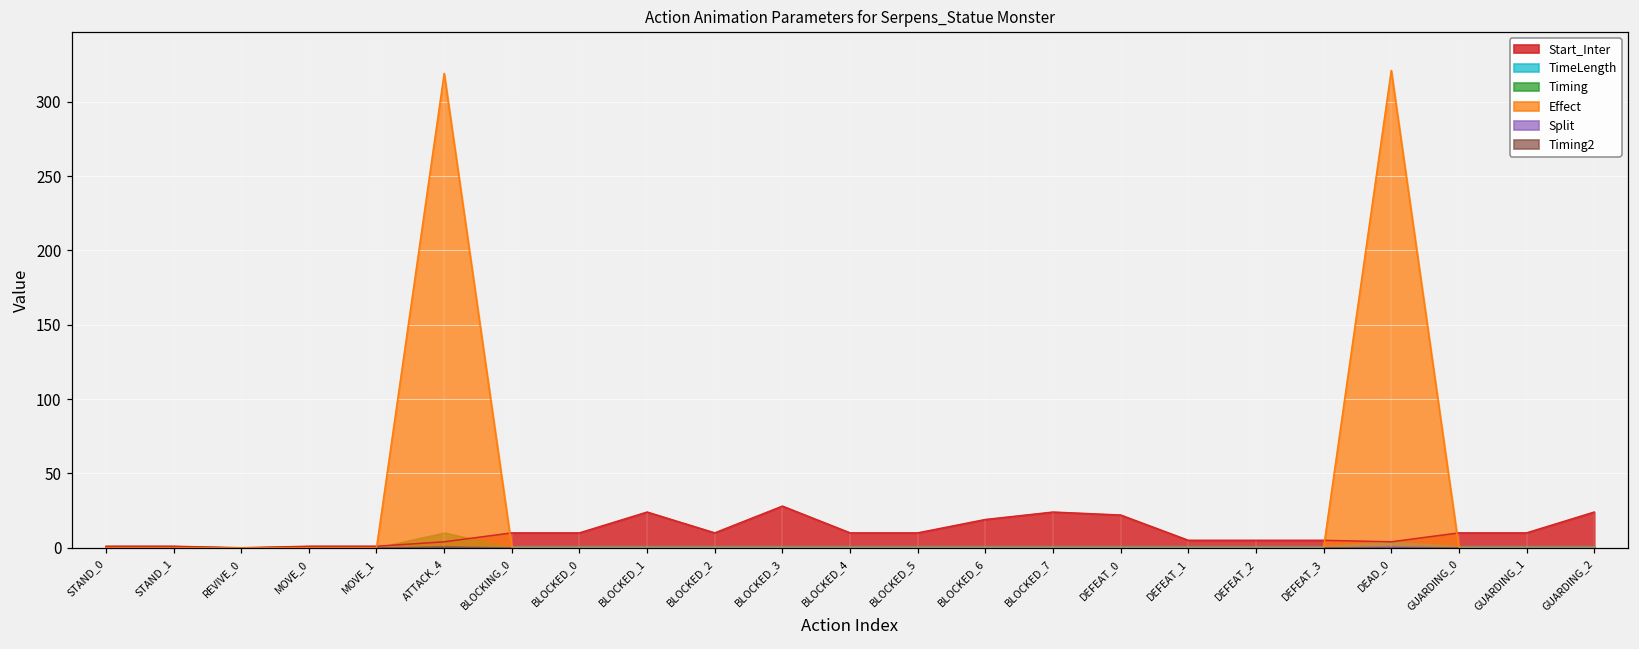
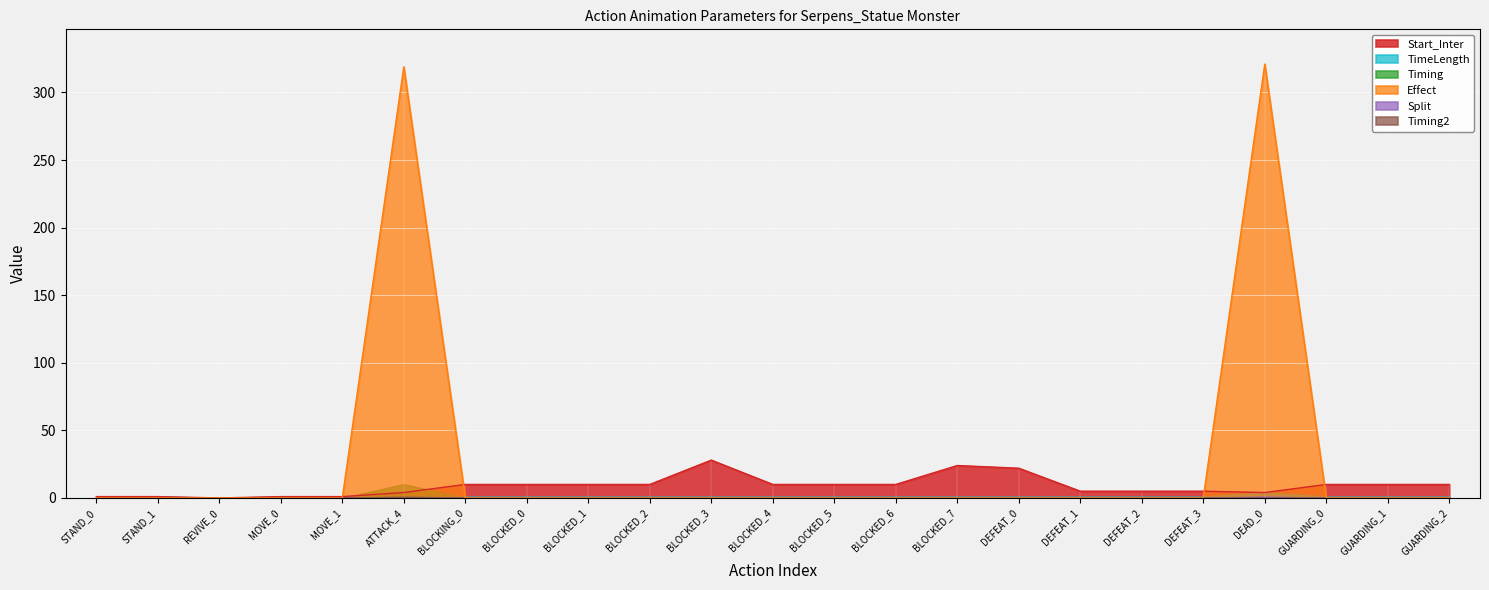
Start_Inter, BLOCKED_1: 24 -> 10
Start_Inter, BLOCKED_6: 19 -> 10
Start_Inter, GUARDING_2: 24 -> 10
